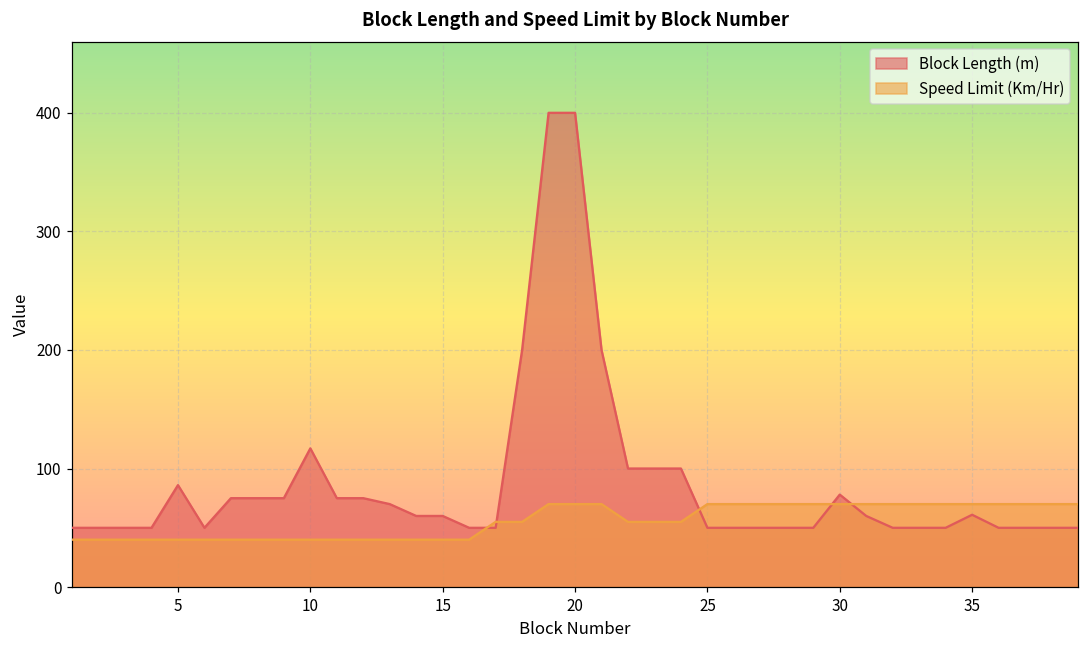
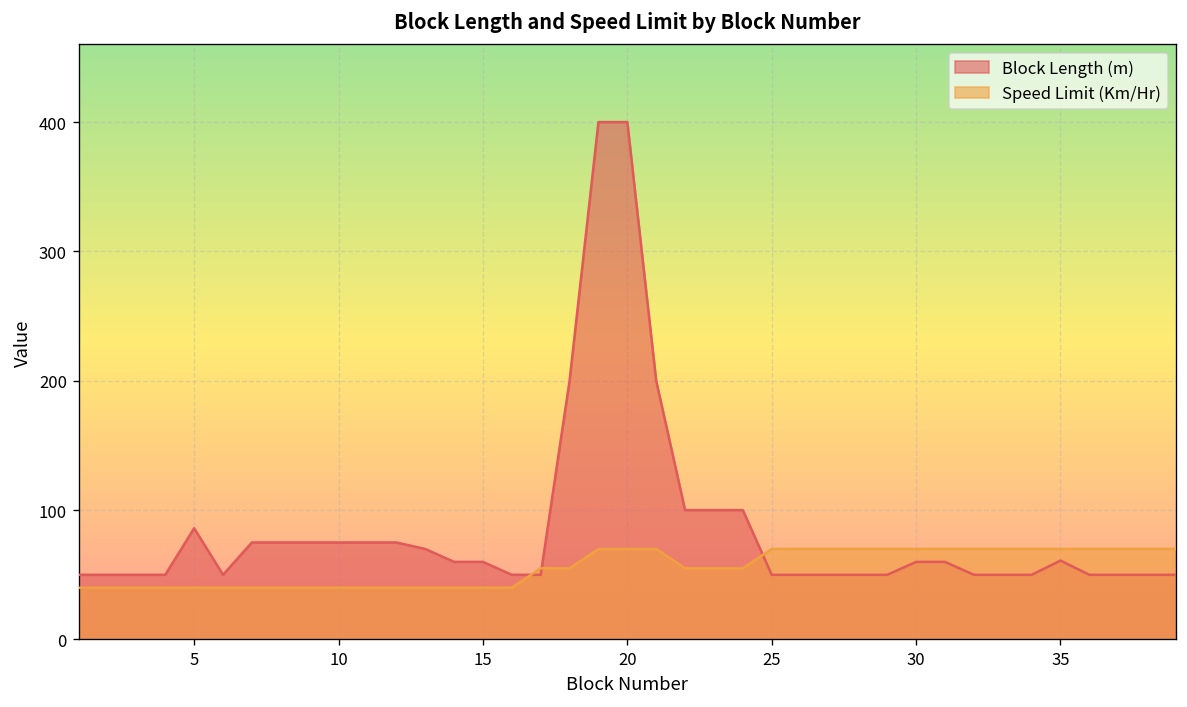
Block Length (m), 10: 117 -> 75
Block Length (m), 30: 78 -> 60
